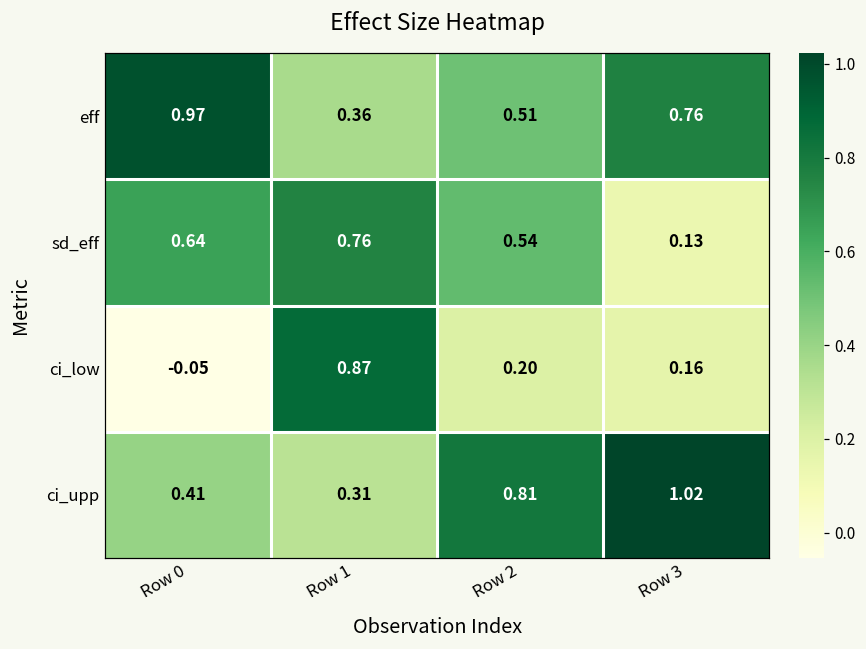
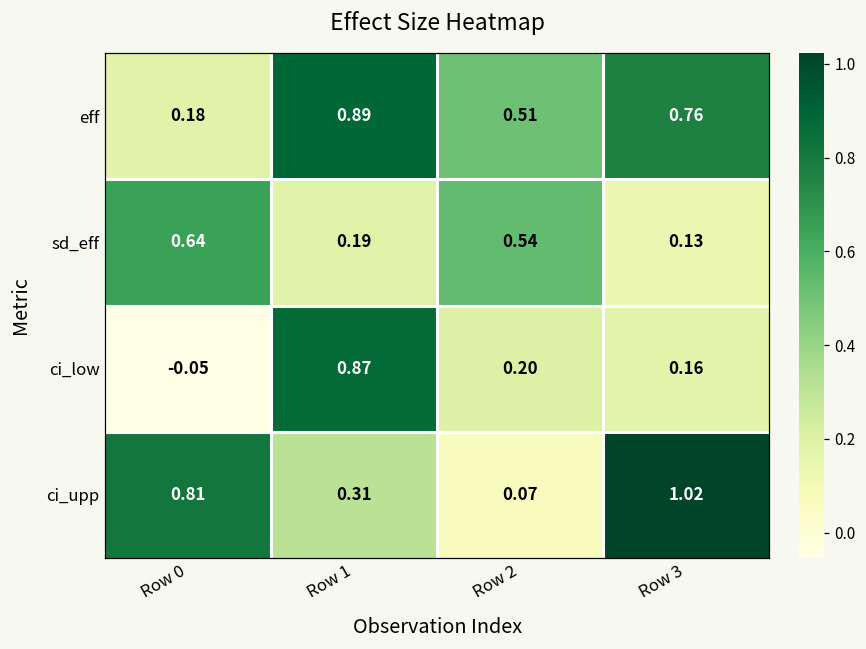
eff, Row 0: 0.97 -> 0.18
eff, Row 1: 0.36 -> 0.89
sd_eff, Row 1: 0.76 -> 0.19
ci_upp, Row 0: 0.41 -> 0.81
ci_upp, Row 2: 0.81 -> 0.07
